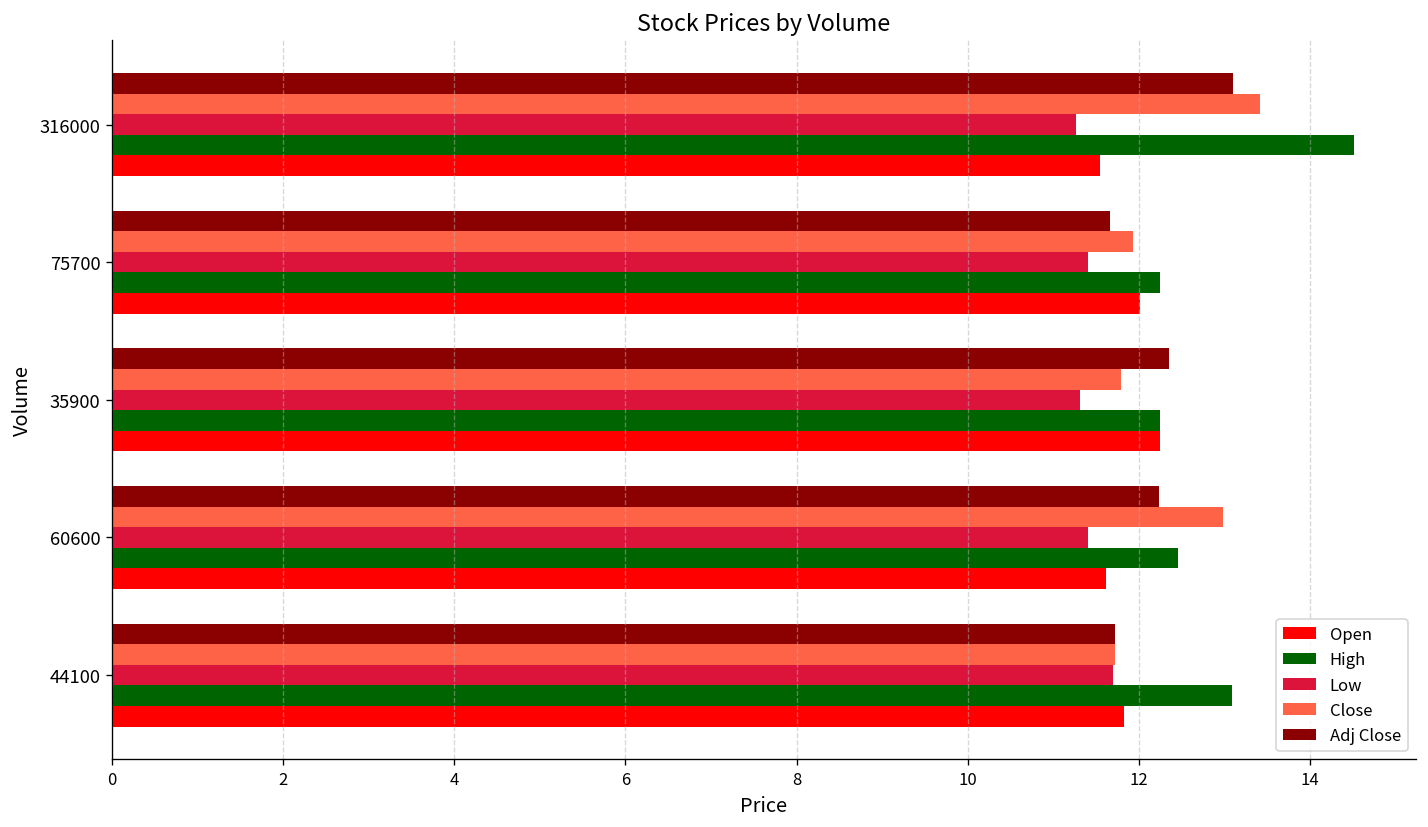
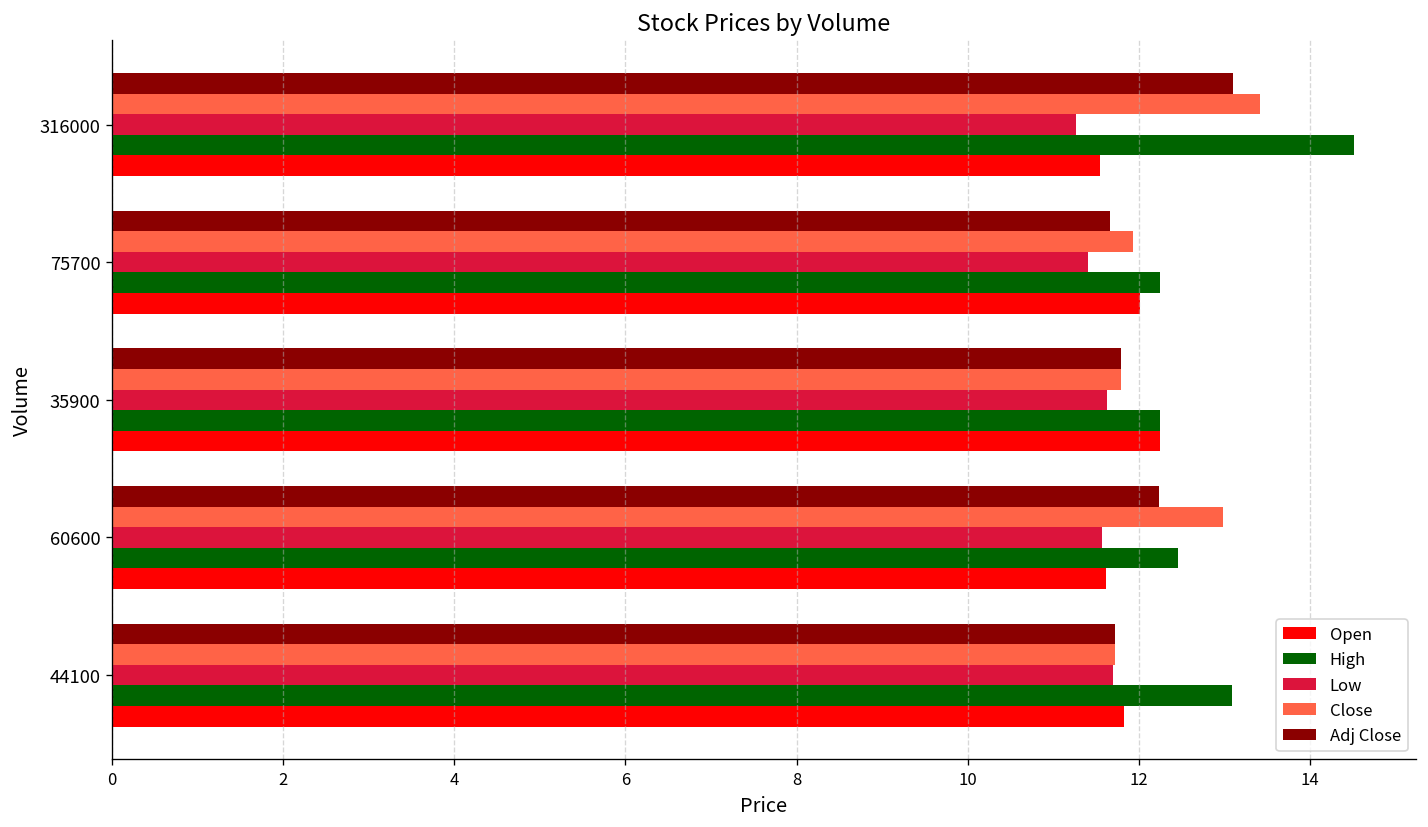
Adj Close, 35900: 12.3 -> 11.8
Low, 35900: 11.3 -> 11.6
Low, 60600: 11.4 -> 11.6
